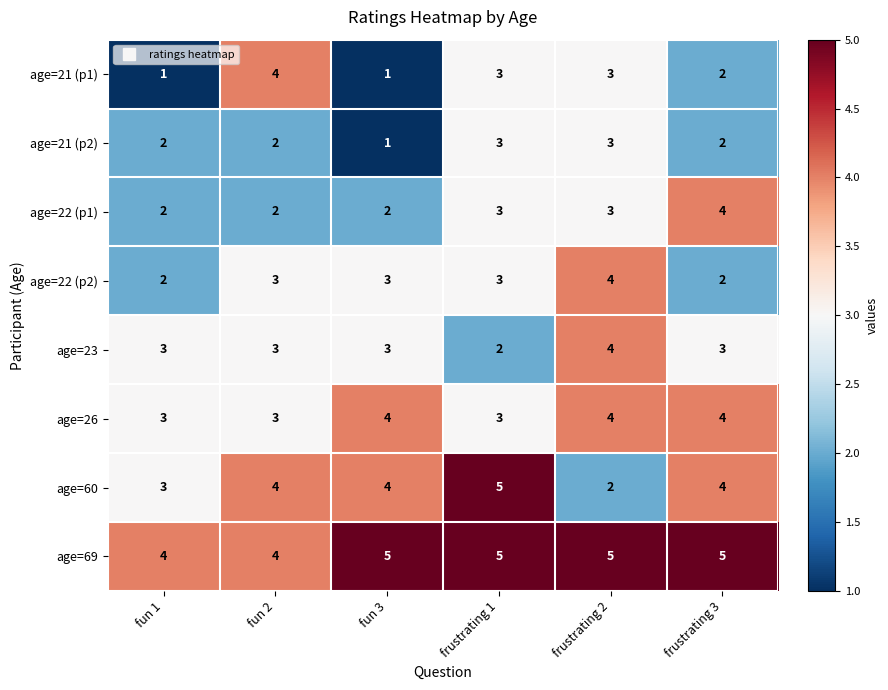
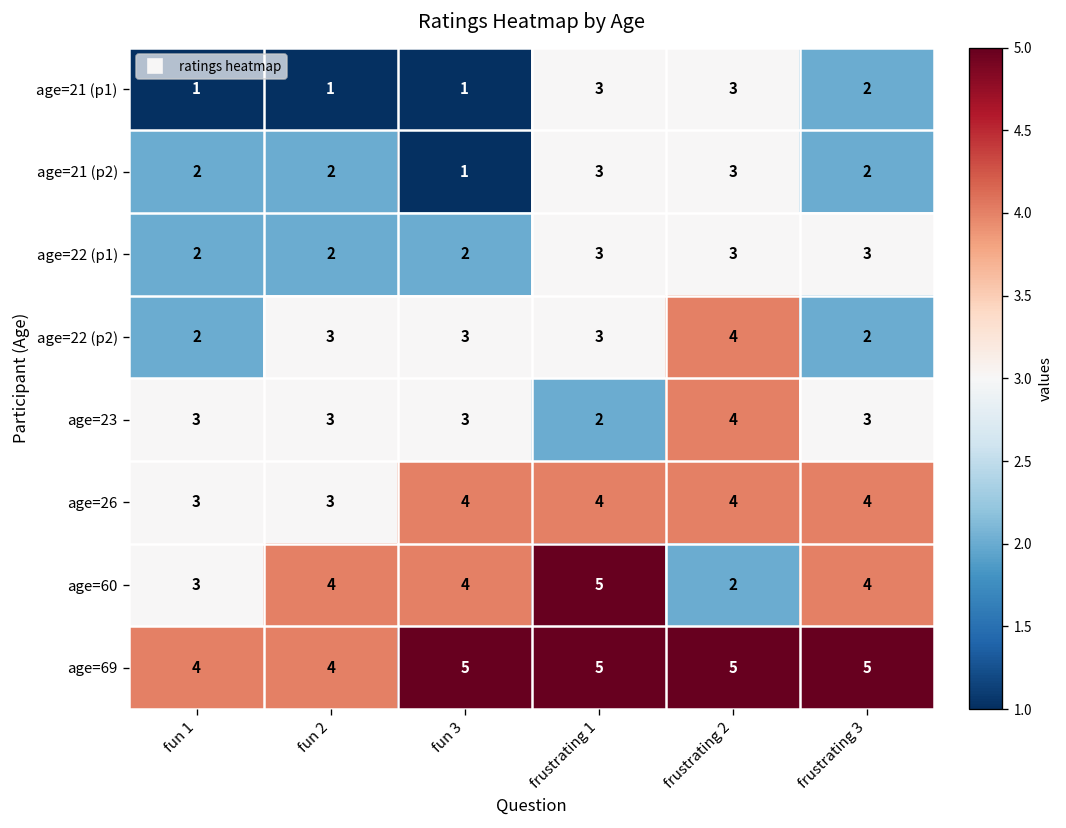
age=21 (p1), fun 2: 4 -> 1
age=22 (p1), frustrating 3: 4 -> 3
age=26, frustrating 1: 3 -> 4
